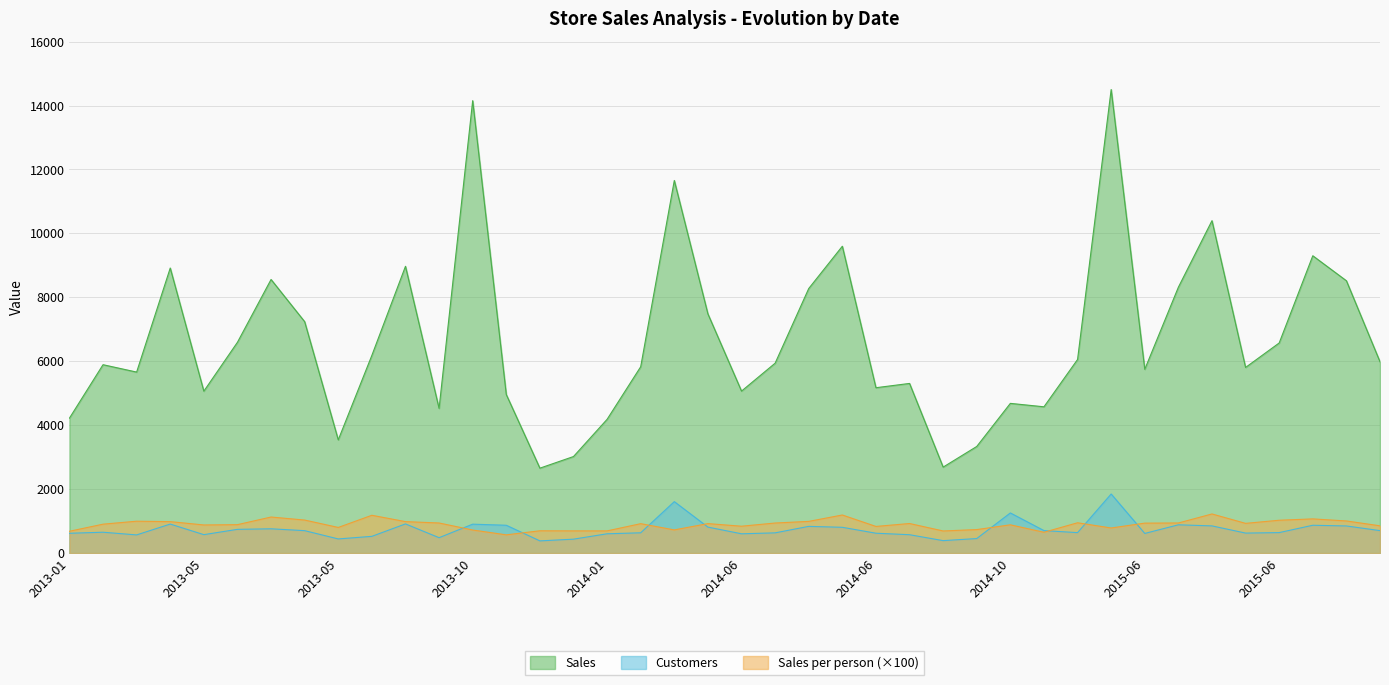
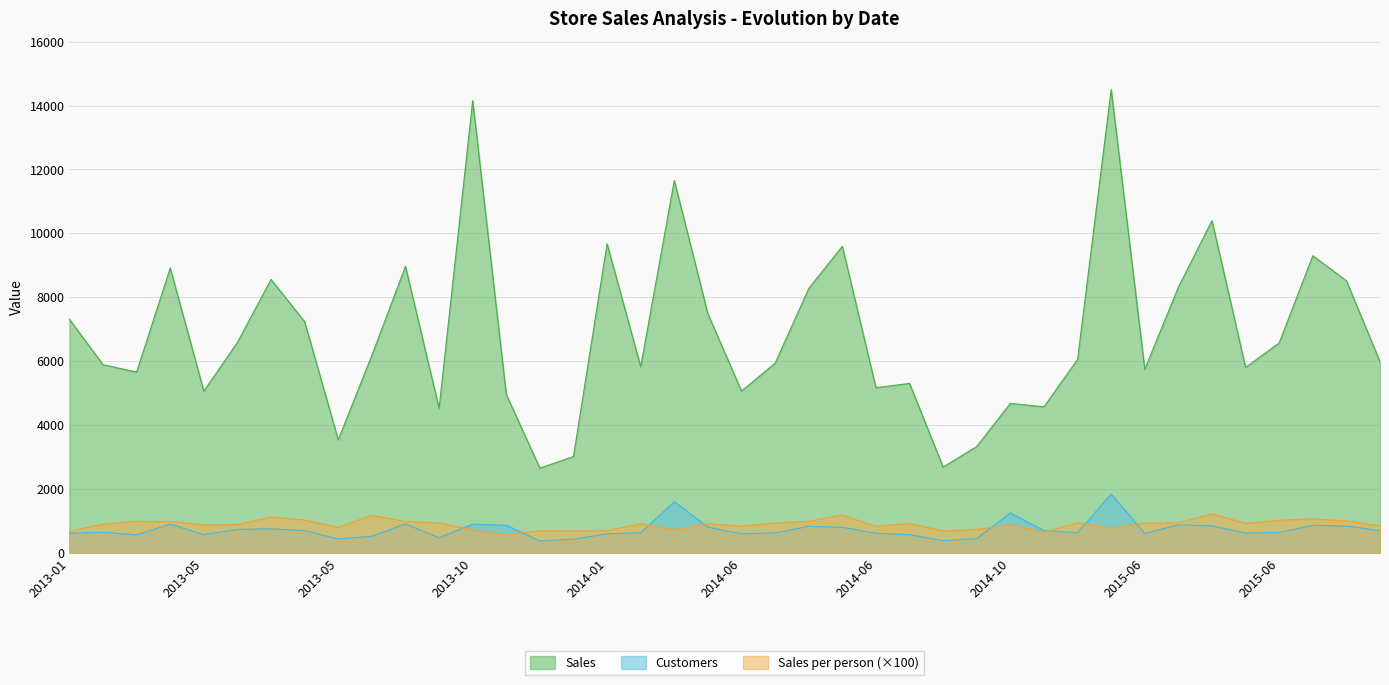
Sales, 2013-01: 4200 -> 7300
Sales, 2014-01: 4200 -> 9700
